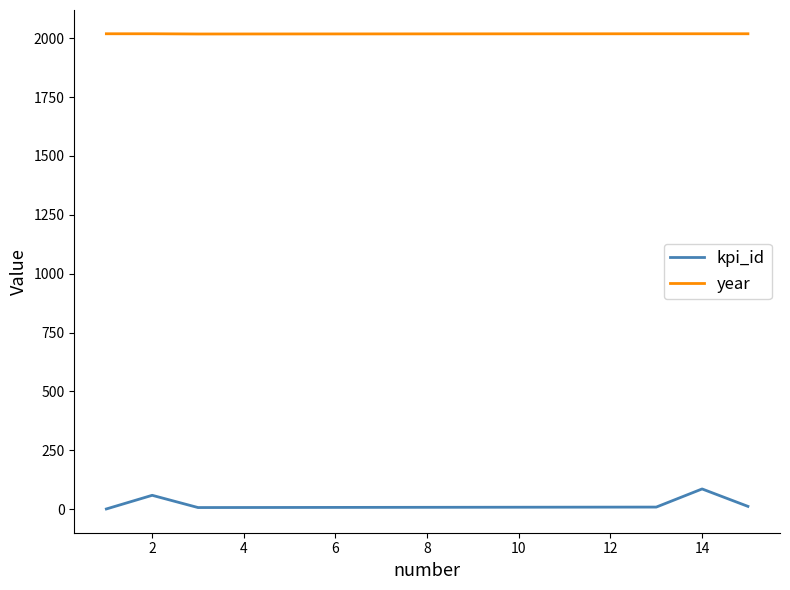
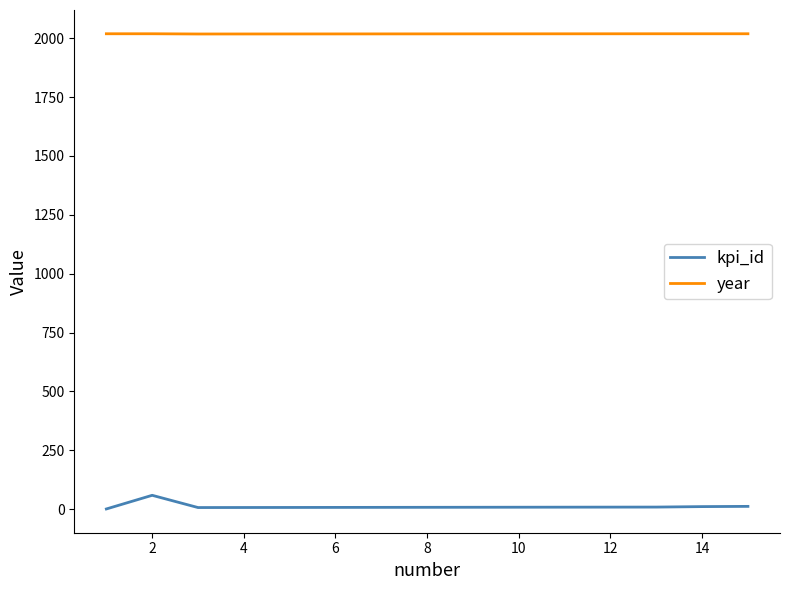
kpi_id, 14: 90 -> 10
